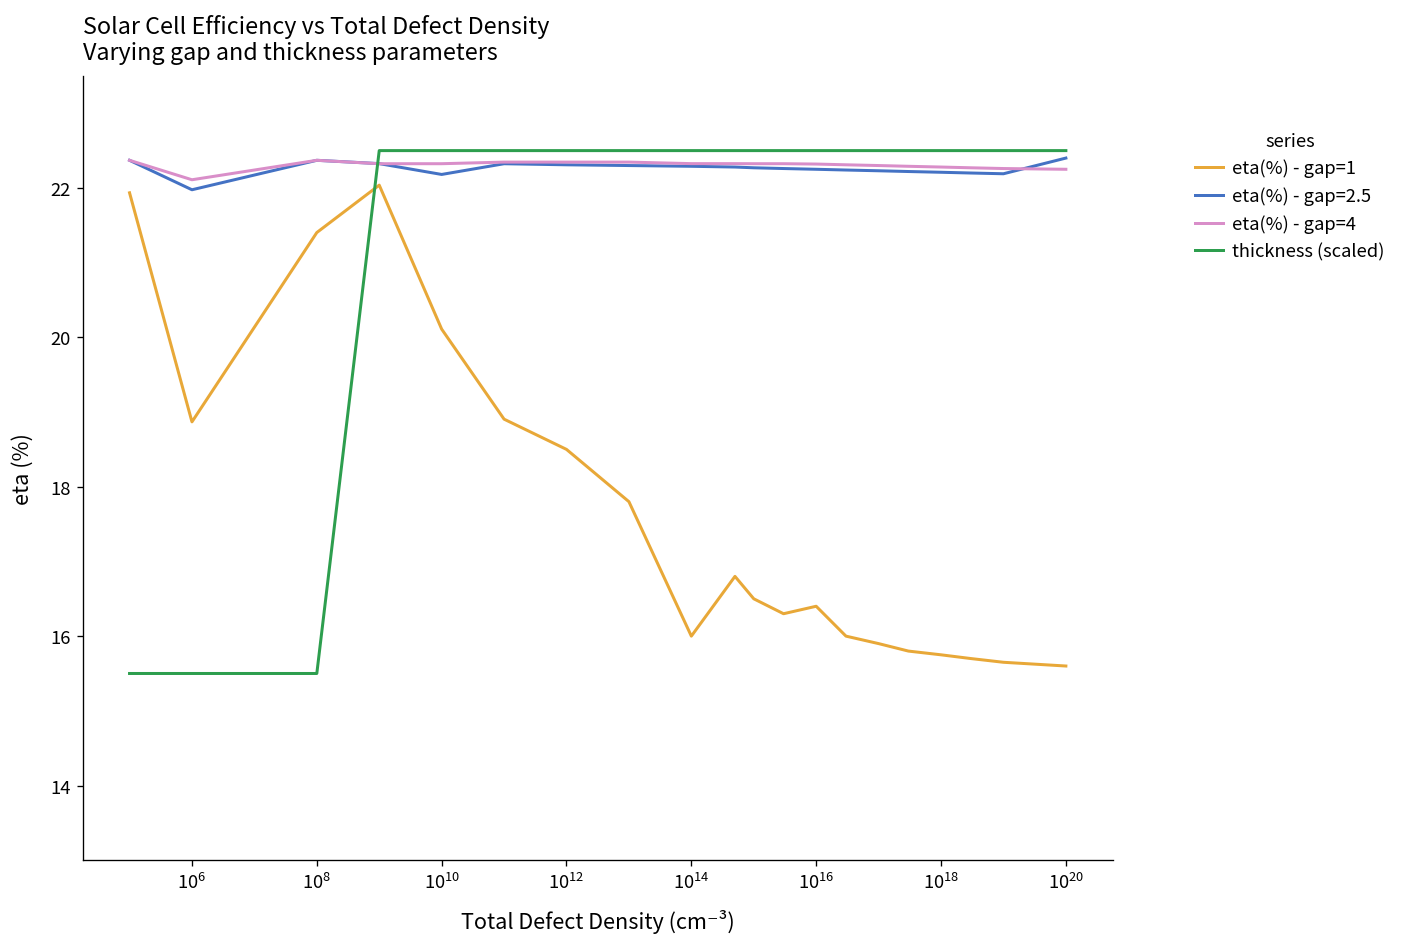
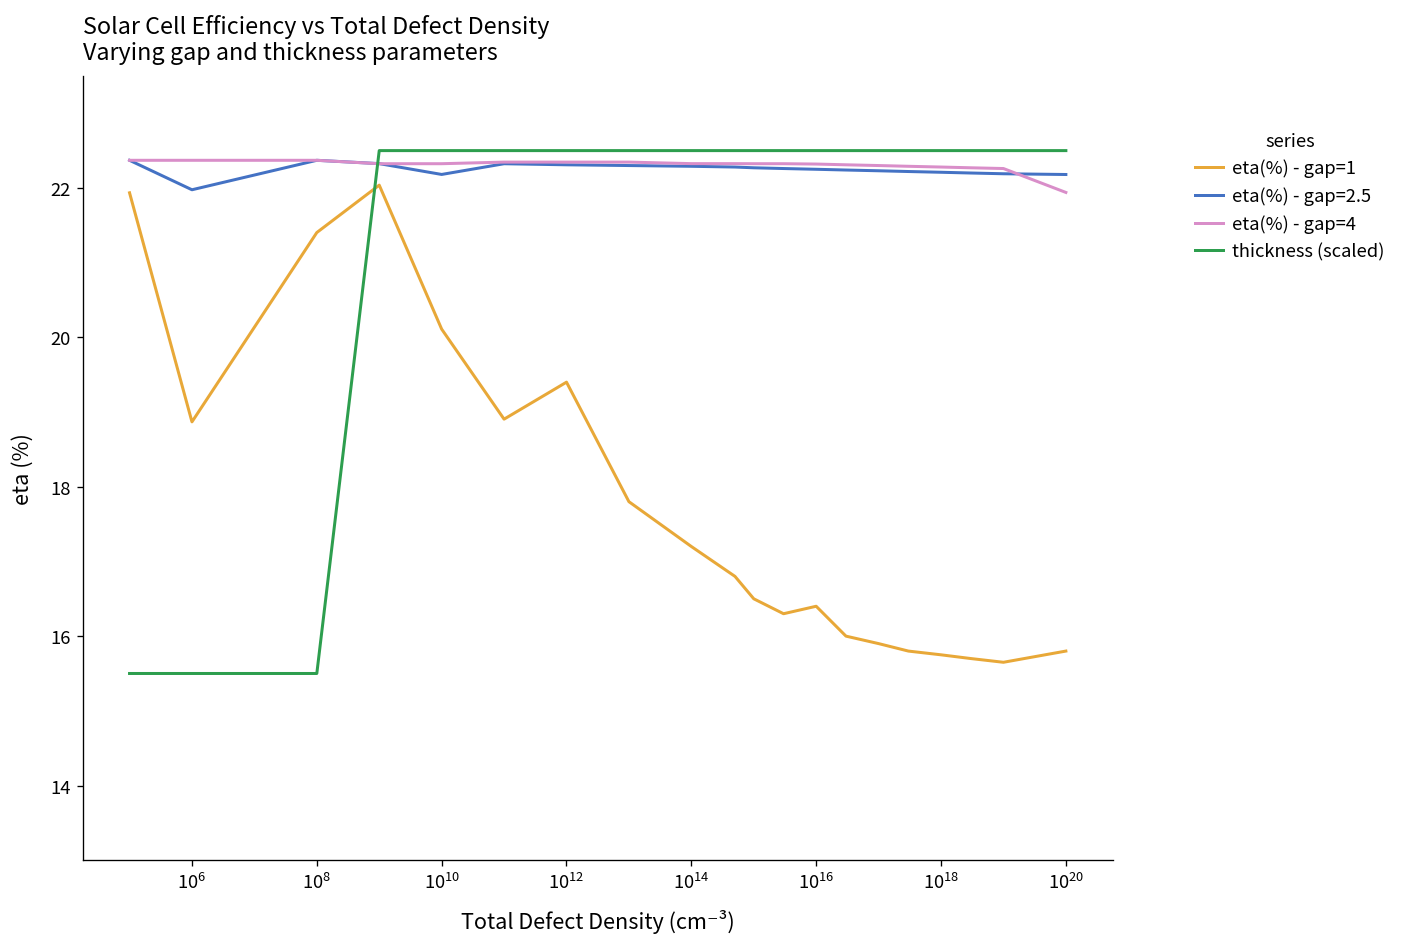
eta(%) - gap=4, 10^6: 22.1 -> 22.4
eta(%) - gap=1, 10^12: 18.5 -> 19.4
eta(%) - gap=1, 10^14: 16.0 -> 17.2
eta(%) - gap=1, 10^20: 15.6 -> 15.8
eta(%) - gap=2.5, 10^20: 22.4 -> 22.2
eta(%) - gap=4, 10^20: 22.3 -> 21.9
